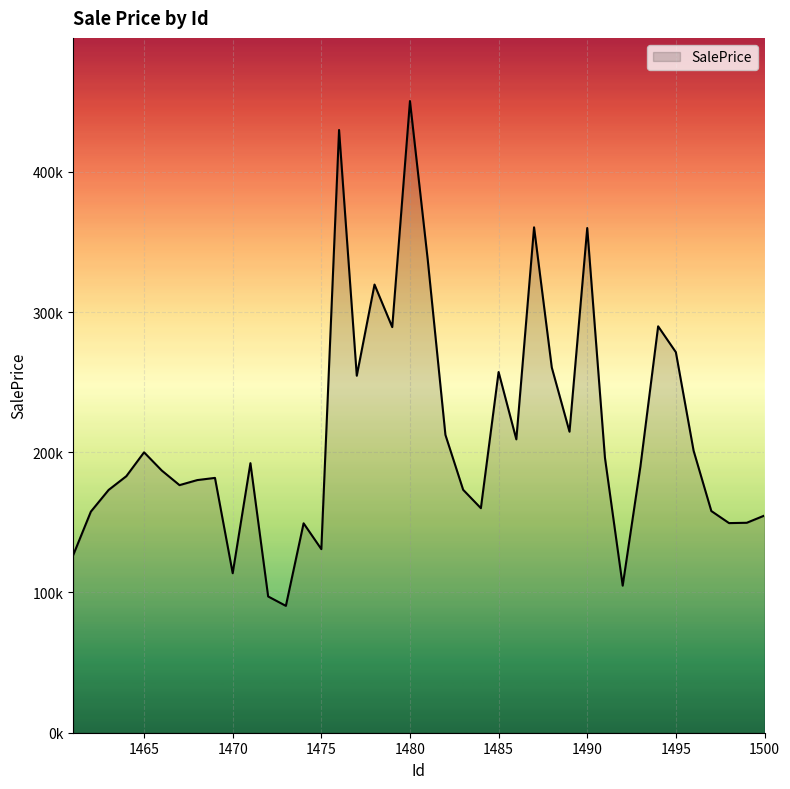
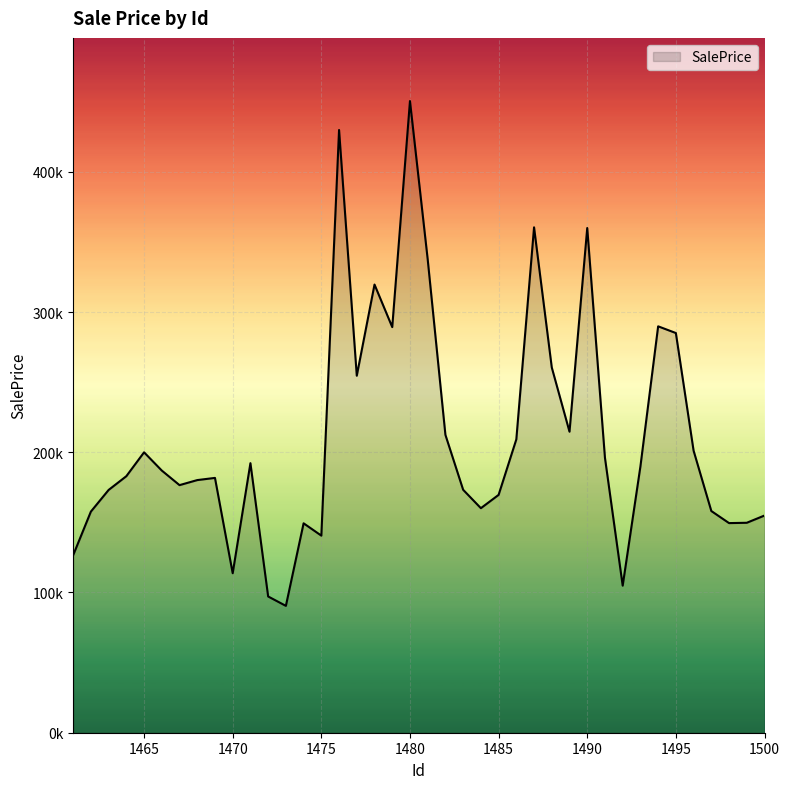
1475: 131000 -> 141000
1485: 257000 -> 170000
1495: 271000 -> 285000
